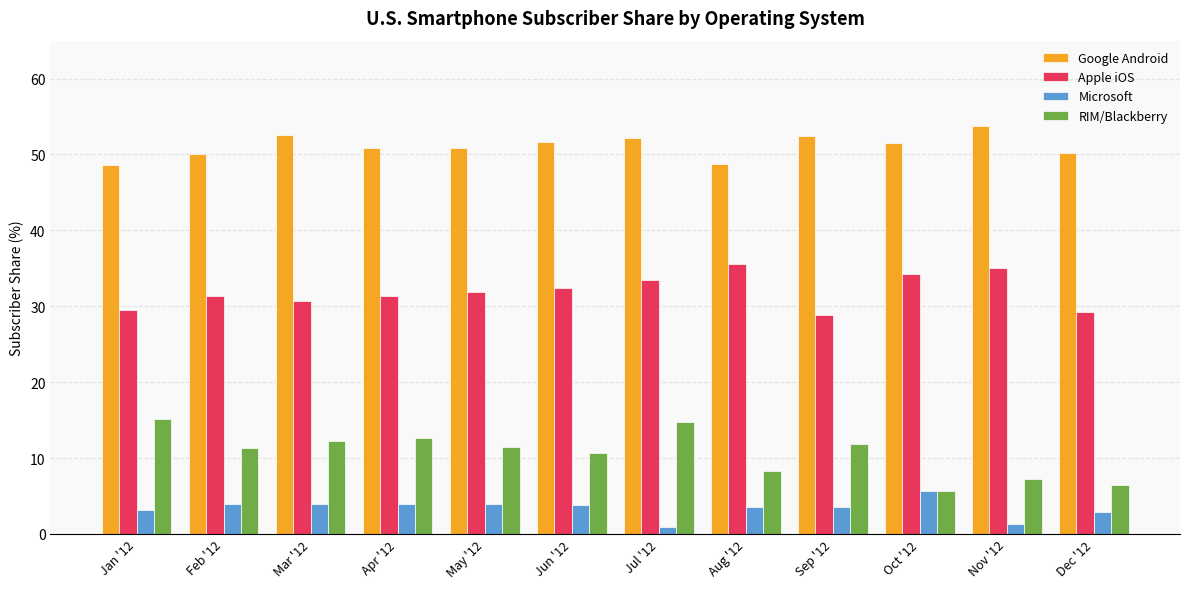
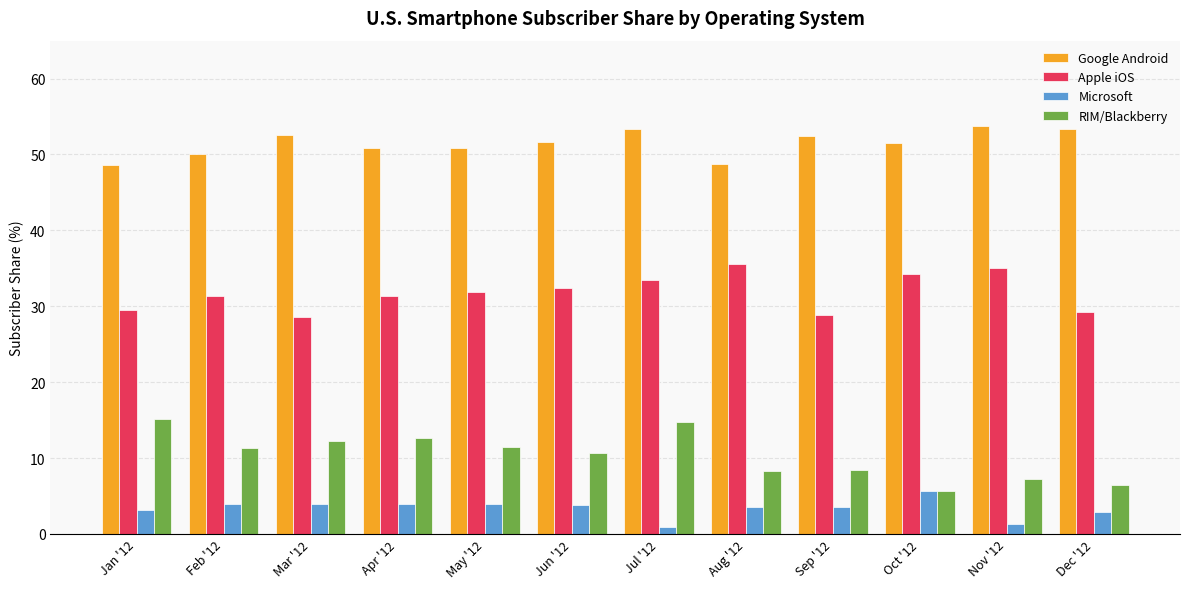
Apple iOS, Mar '12: 31 -> 29
Google Android, Jul '12: 52 -> 53
RIM/Blackberry, Sep '12: 12 -> 8
Google Android, Dec '12: 50 -> 53
